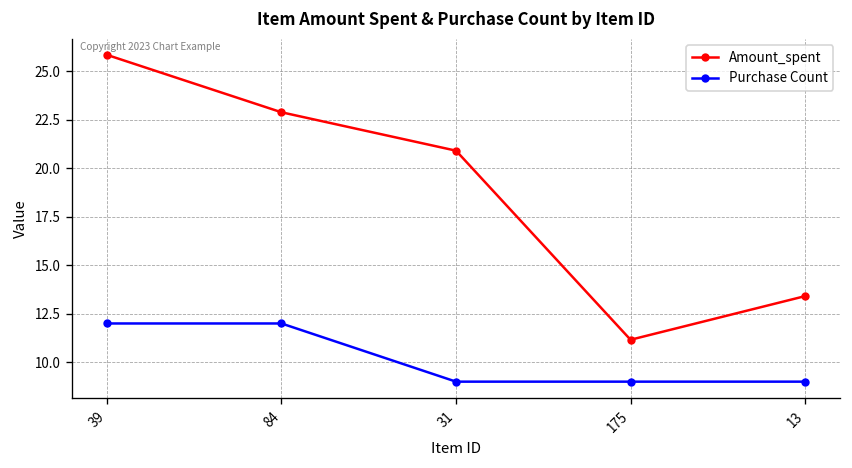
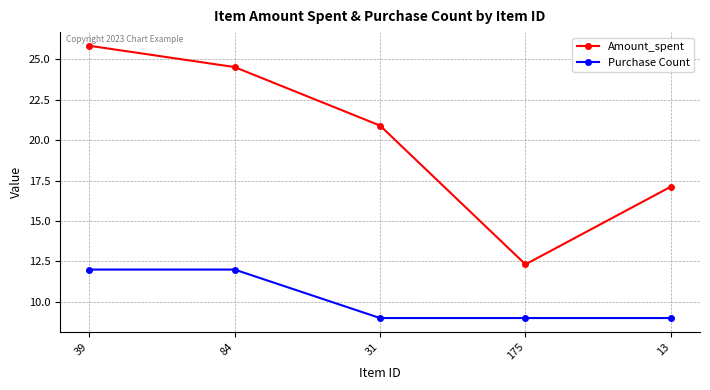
Amount_spent, 84: 22.9 -> 24.5
Amount_spent, 175: 11.2 -> 12.3
Amount_spent, 13: 13.4 -> 17.1
